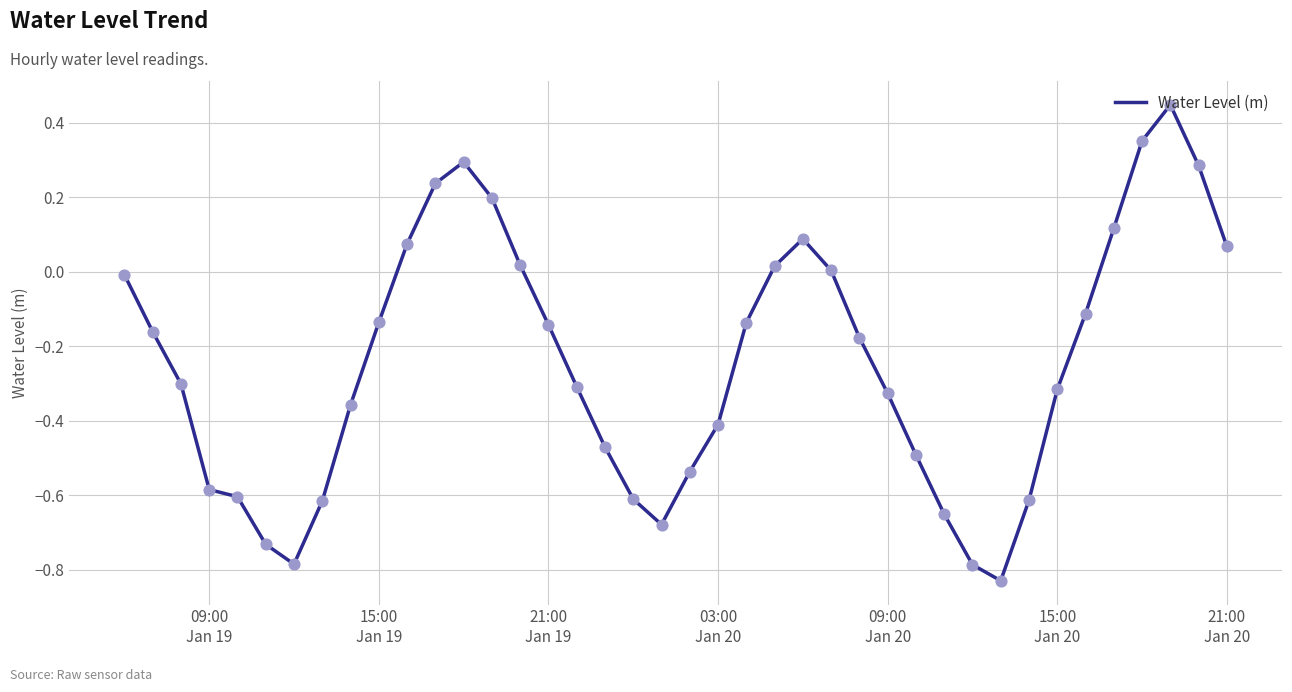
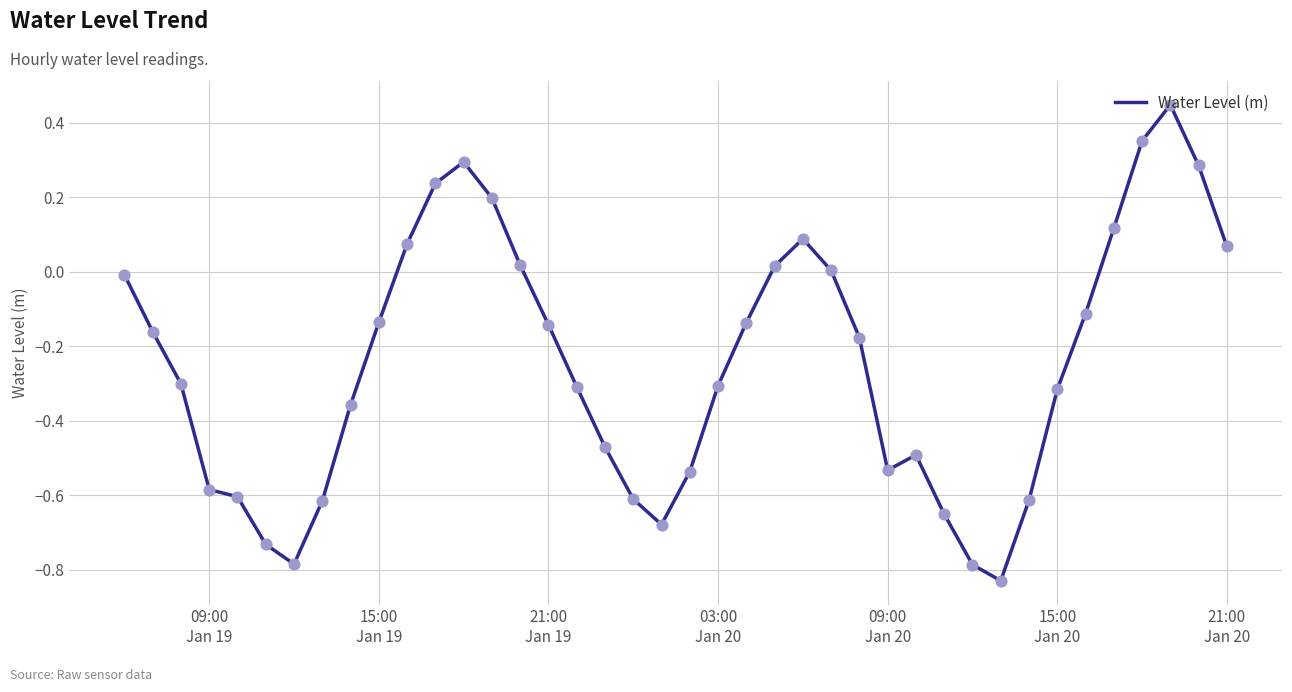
03:00 Jan 20: -0.41 -> -0.31
09:00 Jan 20: -0.33 -> -0.53
